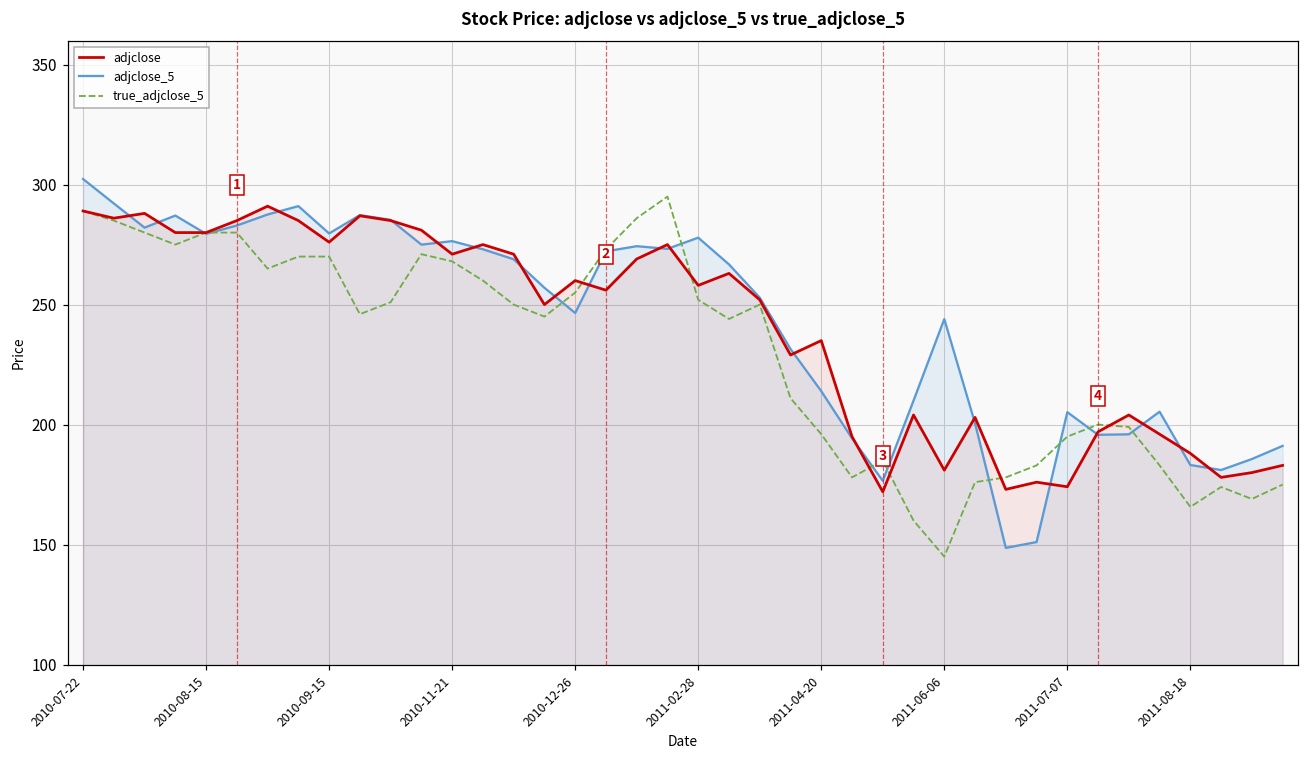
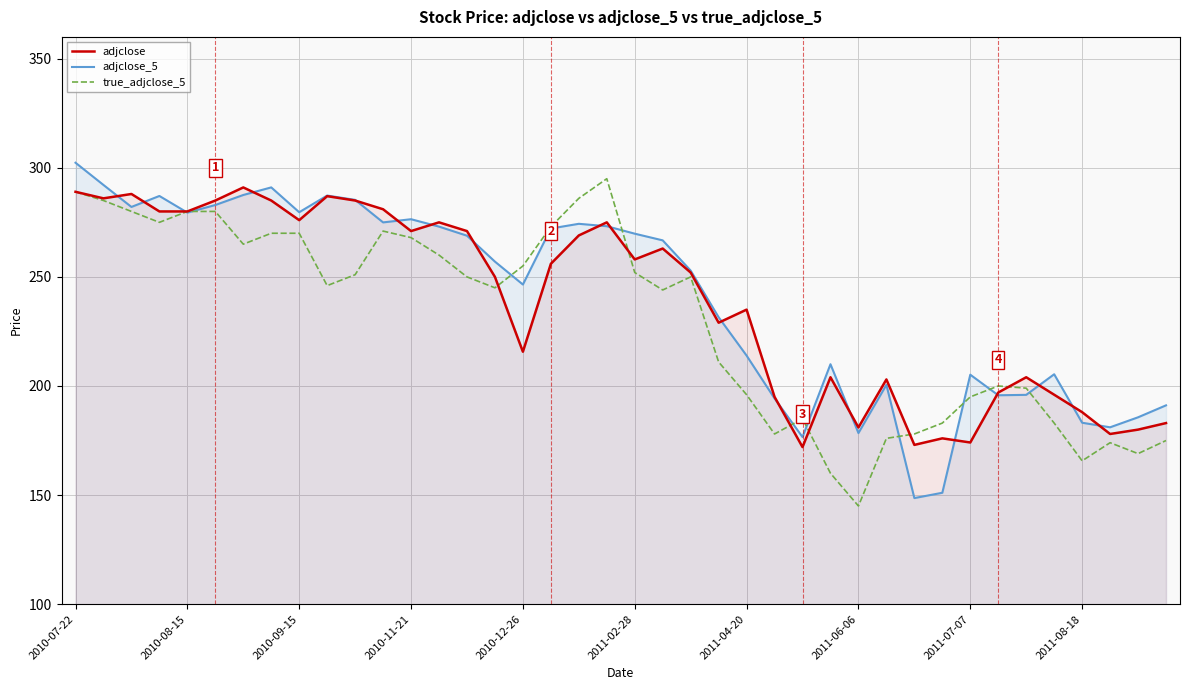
adjclose, 2010-12-26: 260 -> 216
adjclose_5, 2011-02-28: 278 -> 270
adjclose_5, 2011-06-06: 244 -> 178
